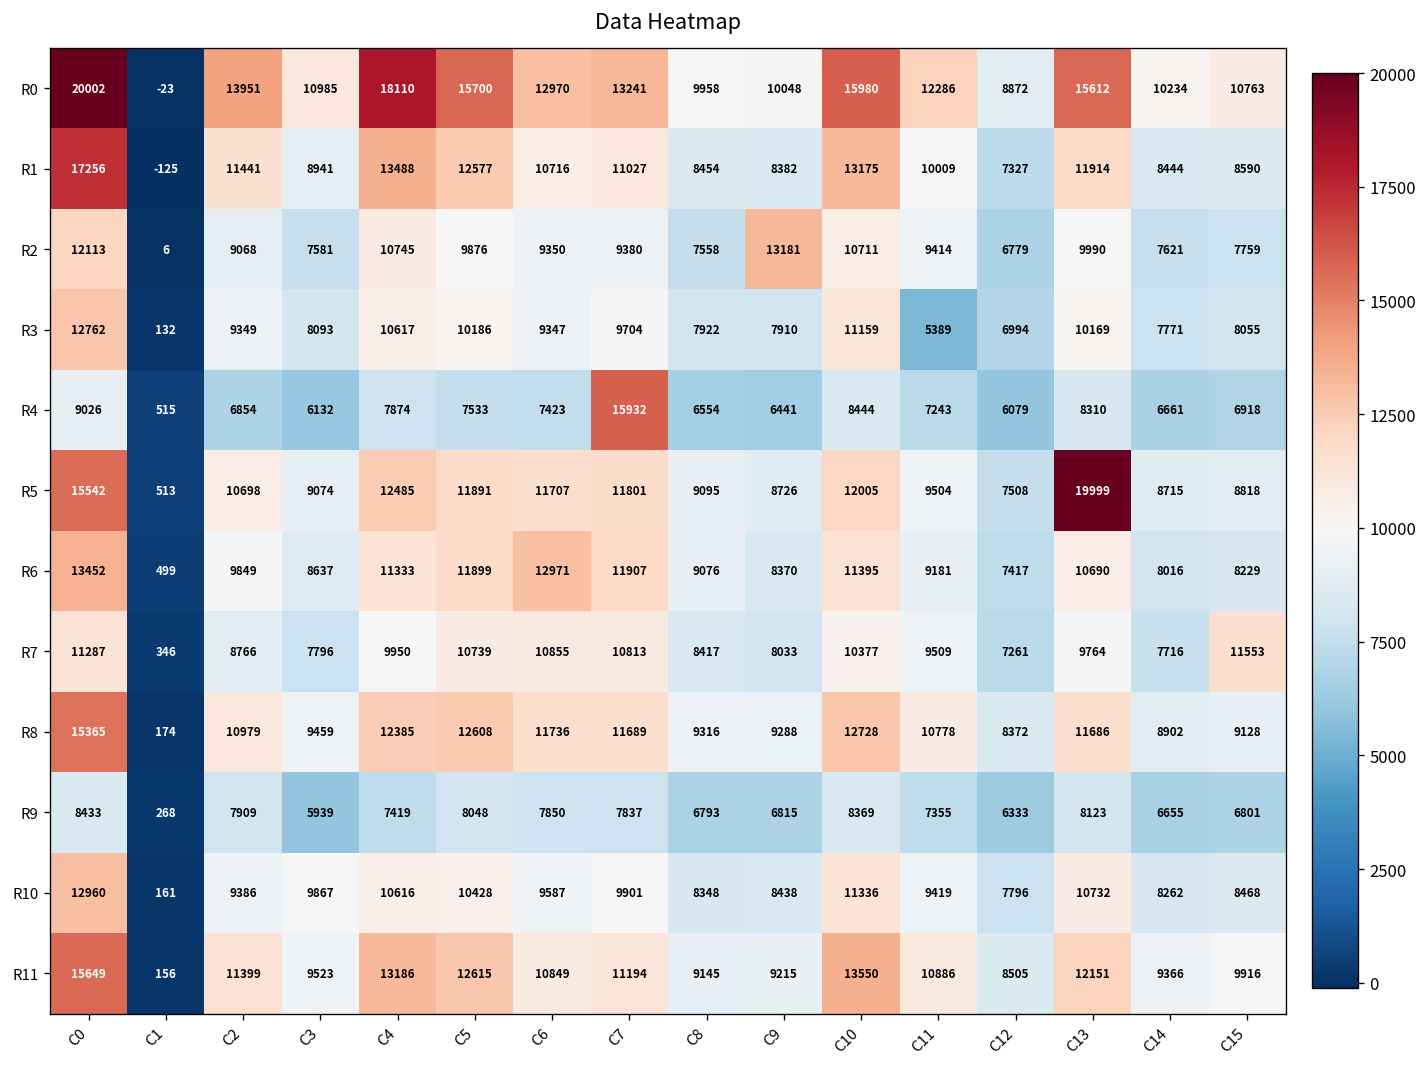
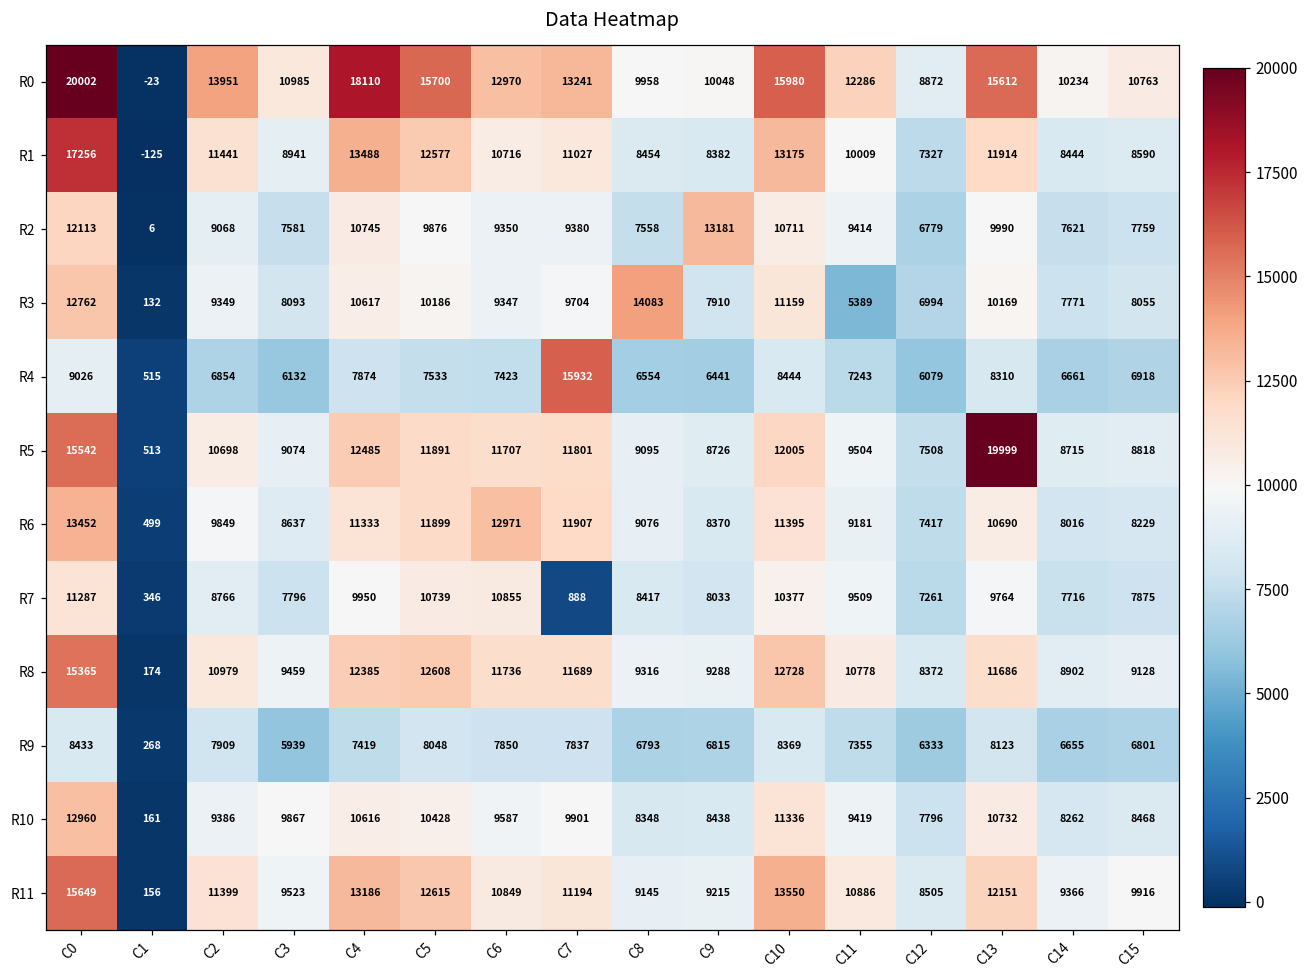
R3, C8: 7922 -> 14083
R7, C7: 10813 -> 888
R7, C15: 11553 -> 7875
